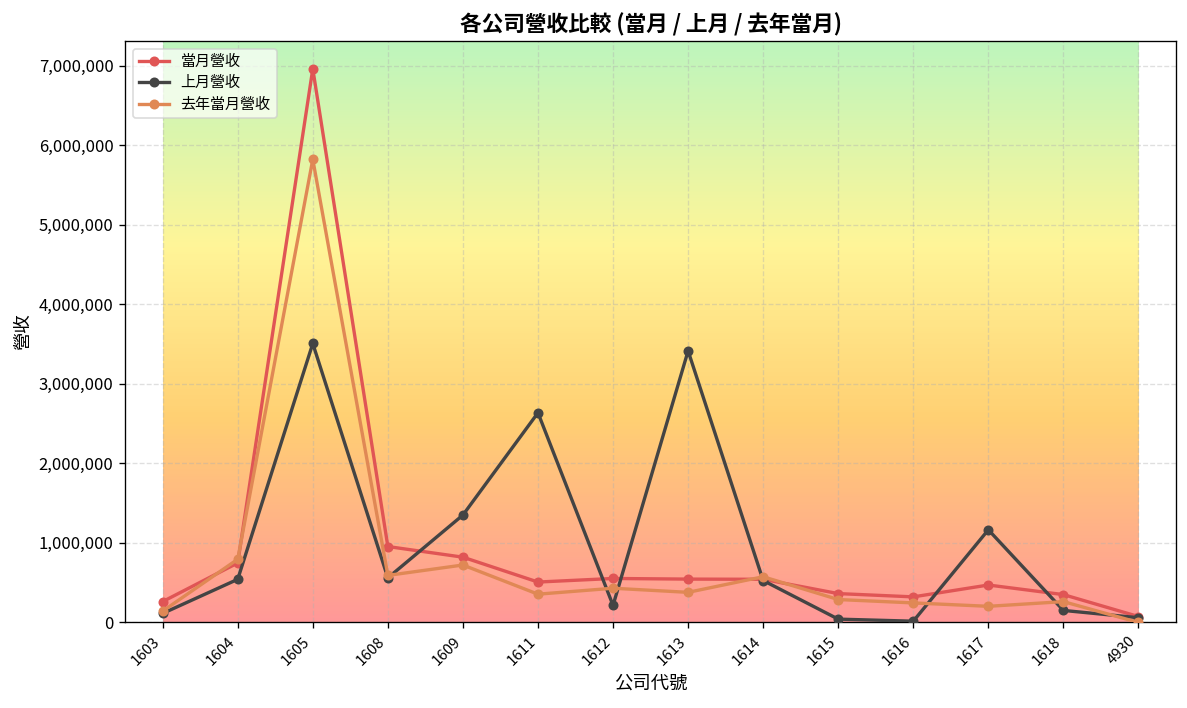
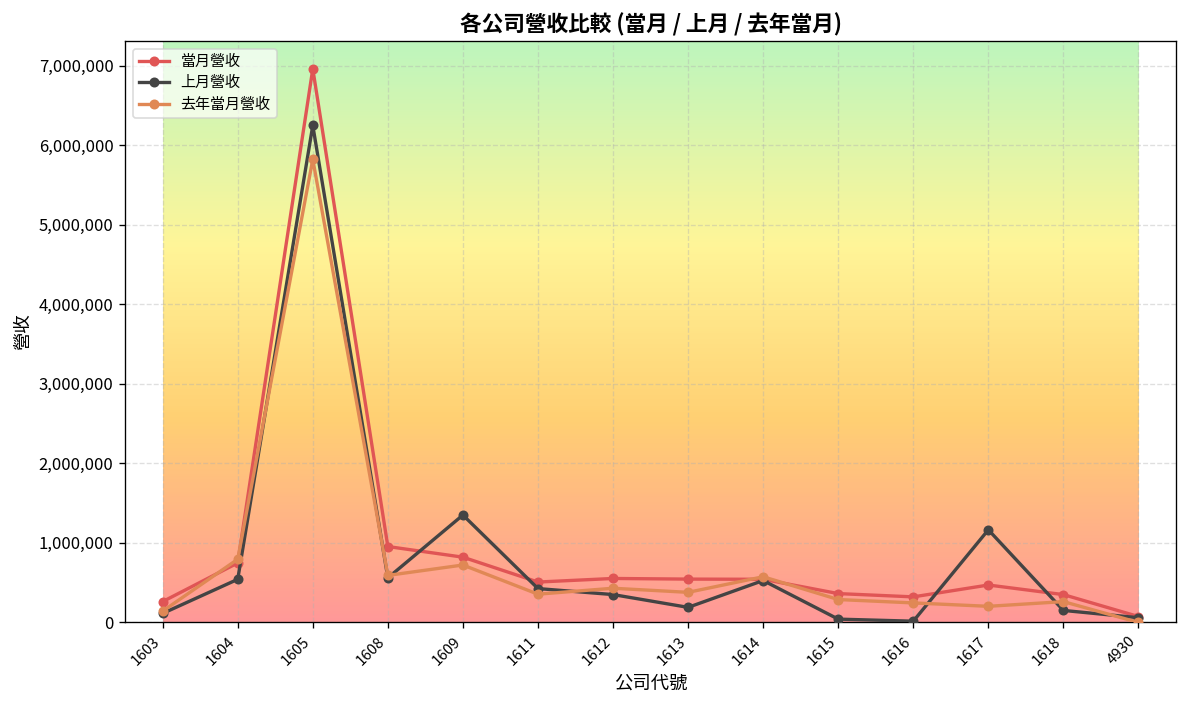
上月營收, 1605: 3,500,000 -> 6,200,000
上月營收, 1611: 2,600,000 -> 400,000
上月營收, 1612: 200,000 -> 400,000
上月營收, 1613: 3,400,000 -> 200,000
